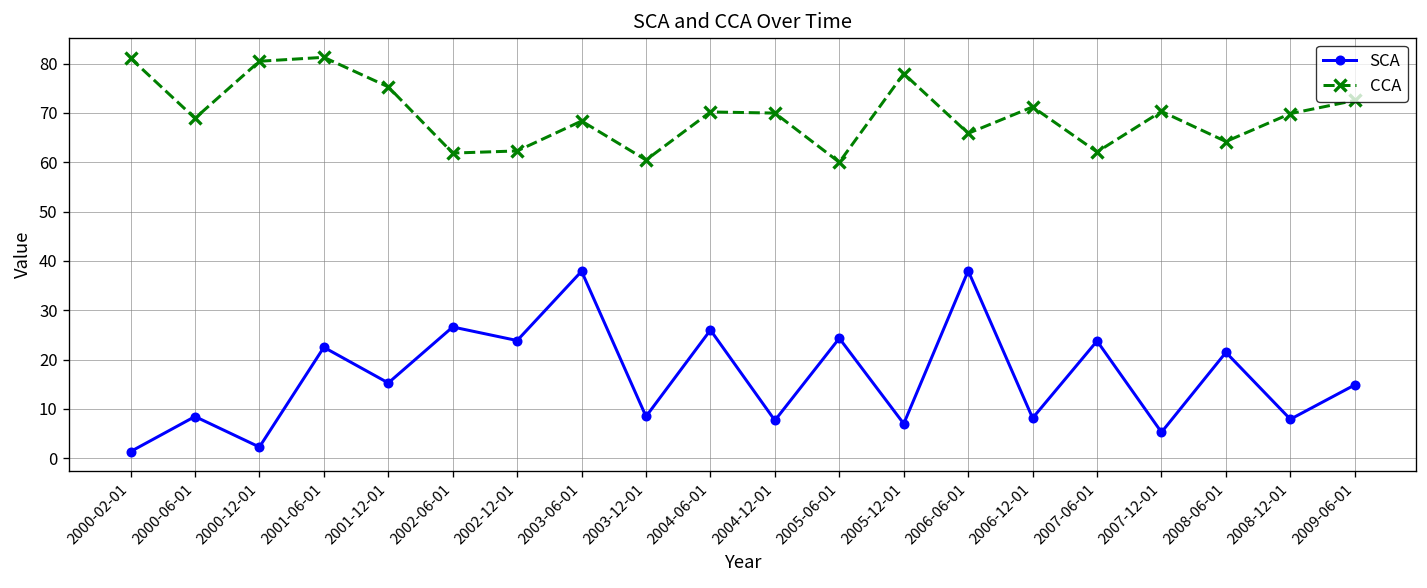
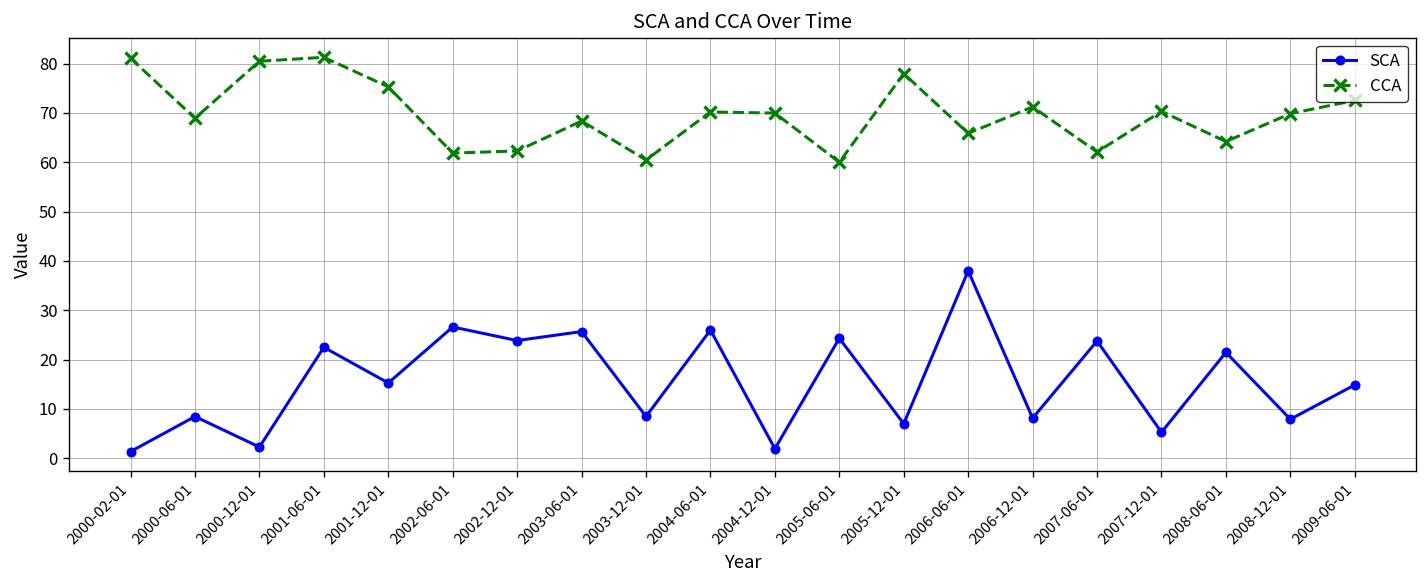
SCA, 2003-06-01: 38 -> 26
SCA, 2004-12-01: 8 -> 2
